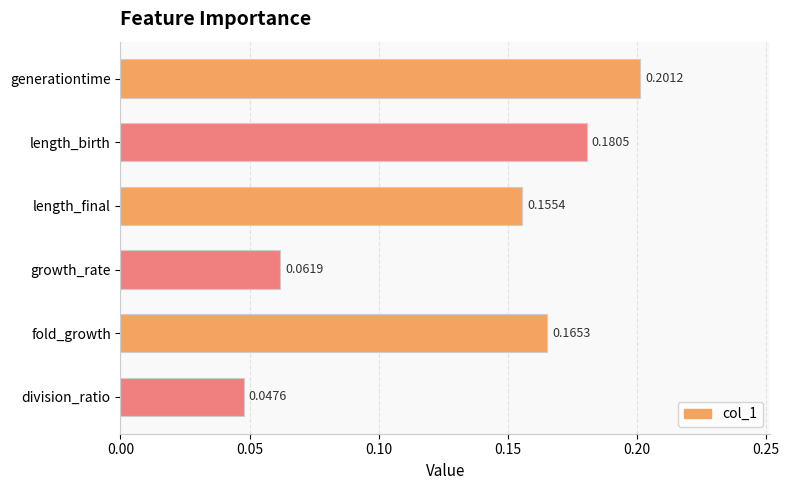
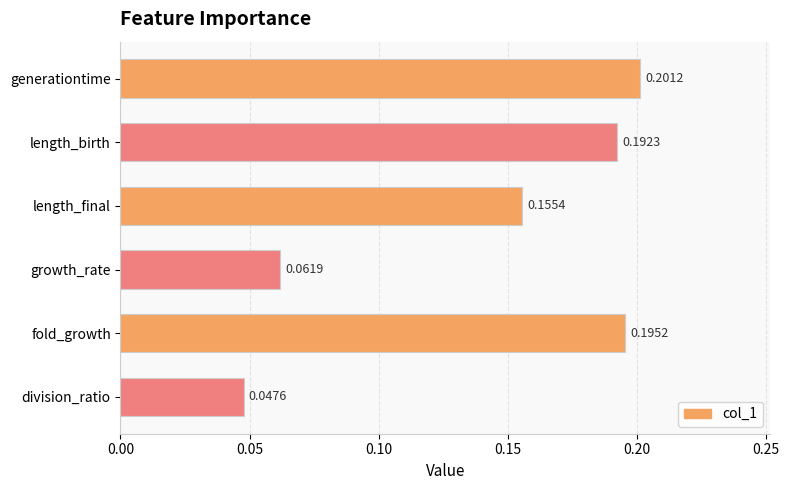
length_birth: 0.1805 -> 0.1923
fold_growth: 0.1653 -> 0.1952
